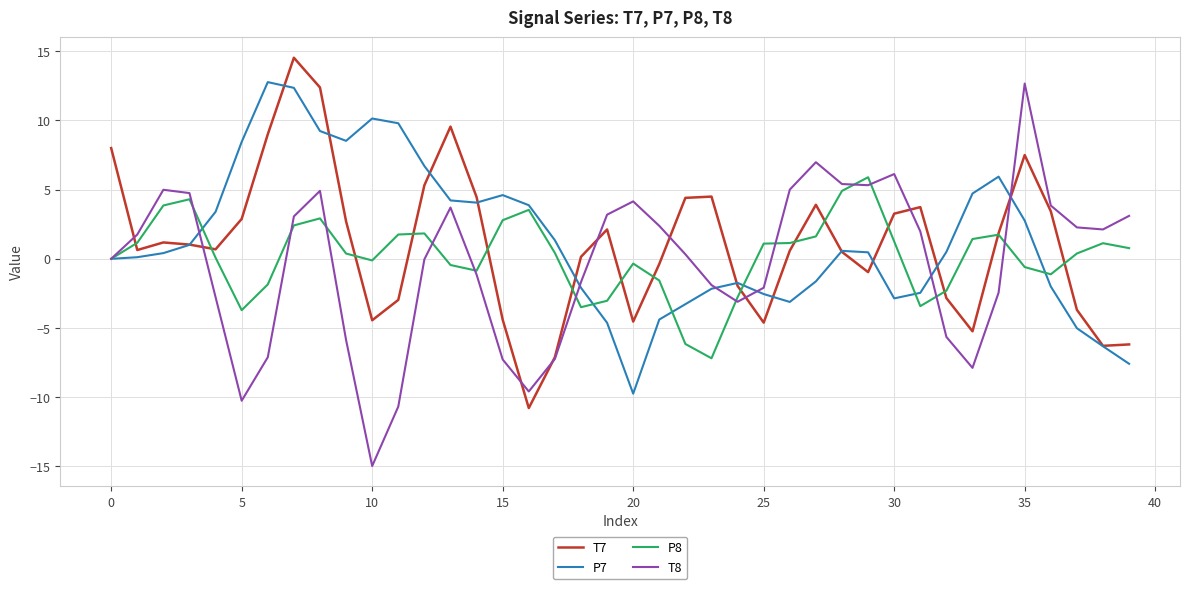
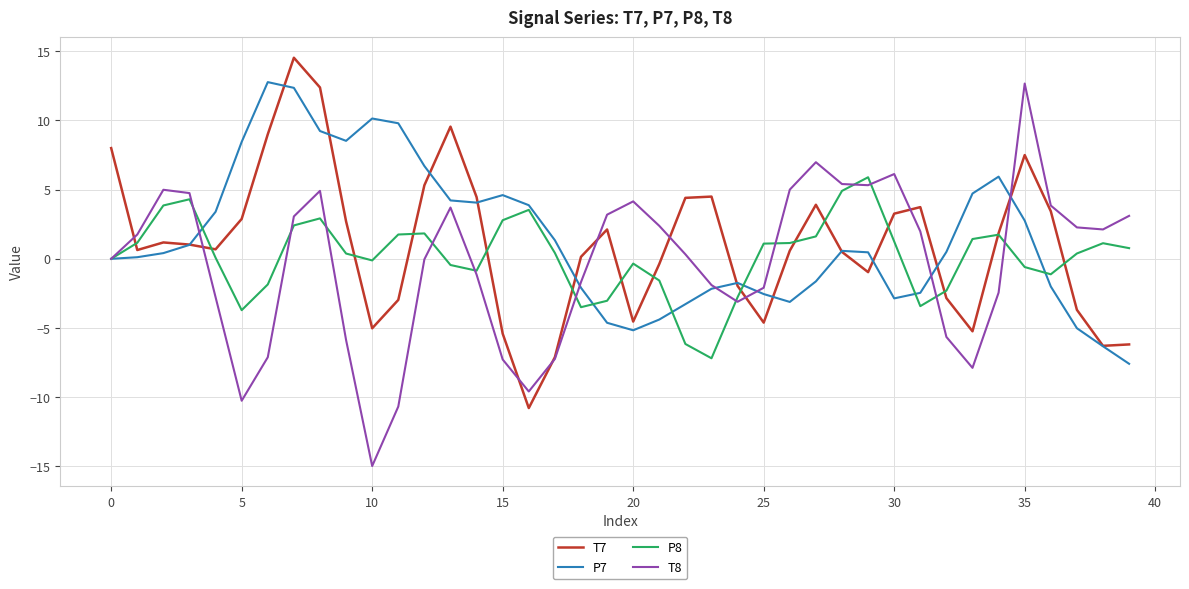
T7, 10: -4.4 -> -5.0
T7, 15: -4.4 -> -5.4
P7, 20: -9.7 -> -5.2
